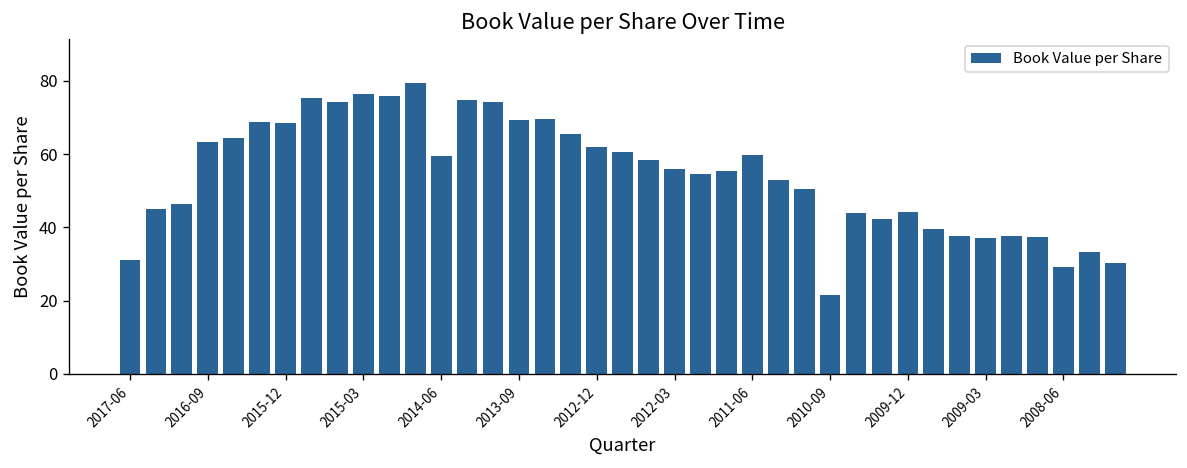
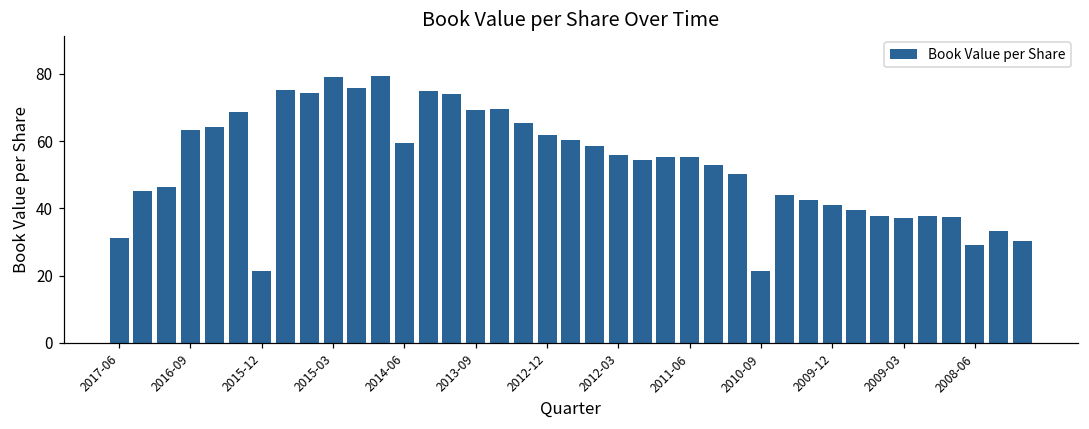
2015-12: 69 -> 21
2015-03: 76 -> 79
2011-06: 60 -> 55
2009-12: 44 -> 41
